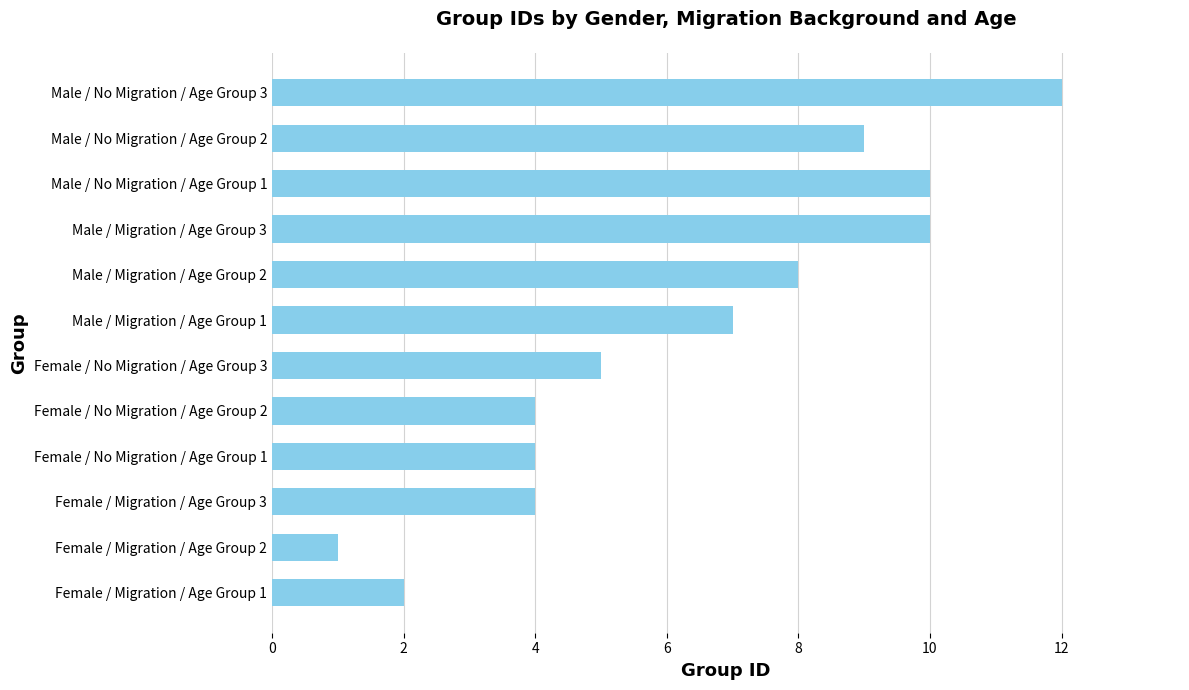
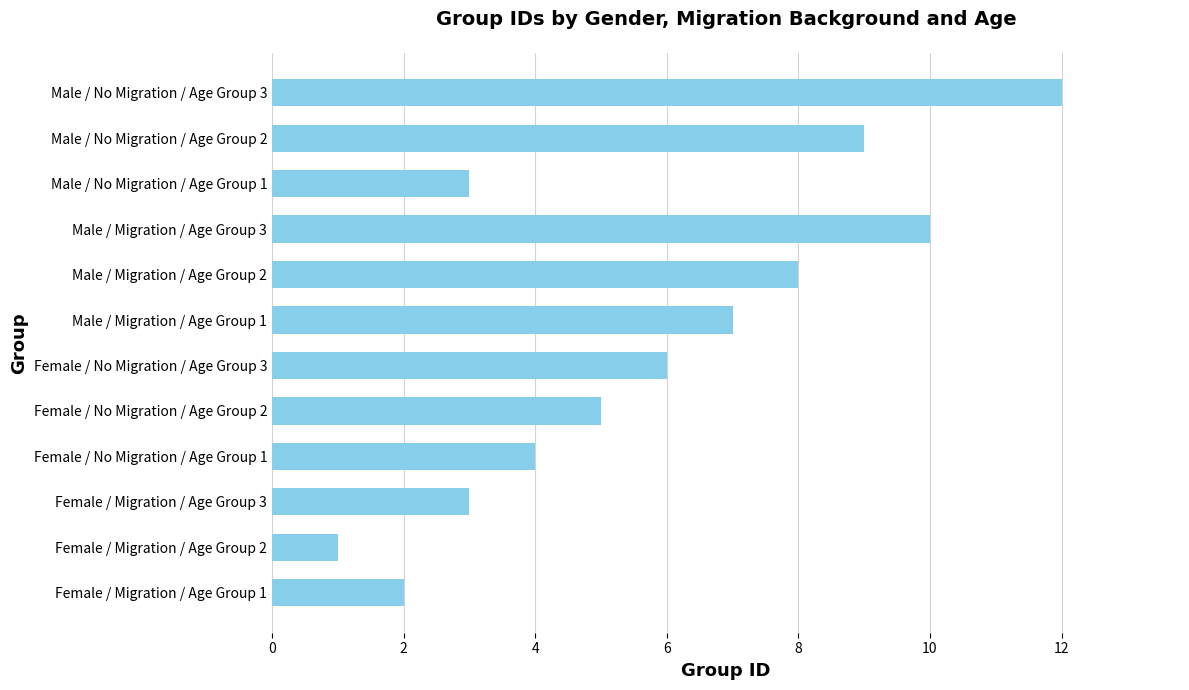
Male / No Migration / Age Group 1: 10 -> 3
Female / No Migration / Age Group 3: 5 -> 6
Female / No Migration / Age Group 2: 4 -> 5
Female / Migration / Age Group 3: 4 -> 3
